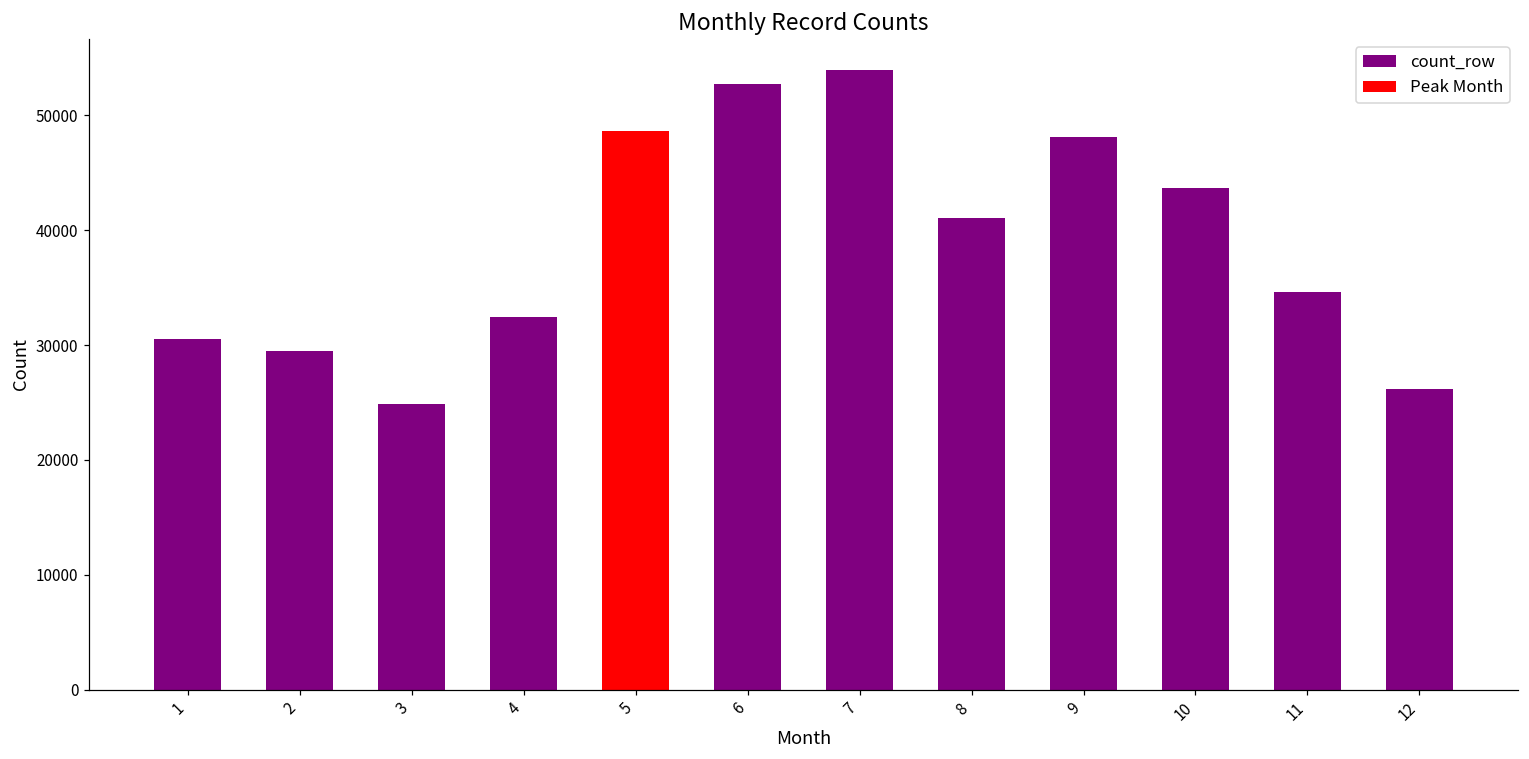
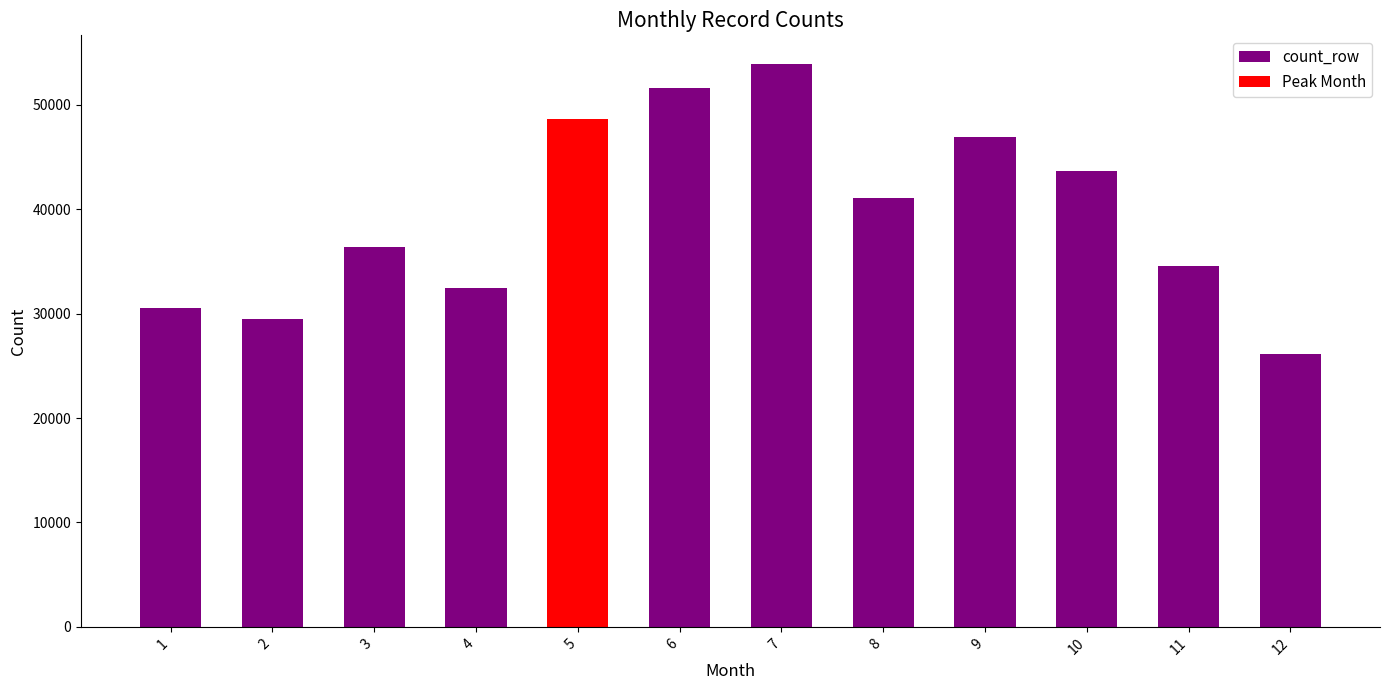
count_row, 3: 24900 -> 36400
count_row, 6: 52800 -> 51700
count_row, 9: 48100 -> 46900
